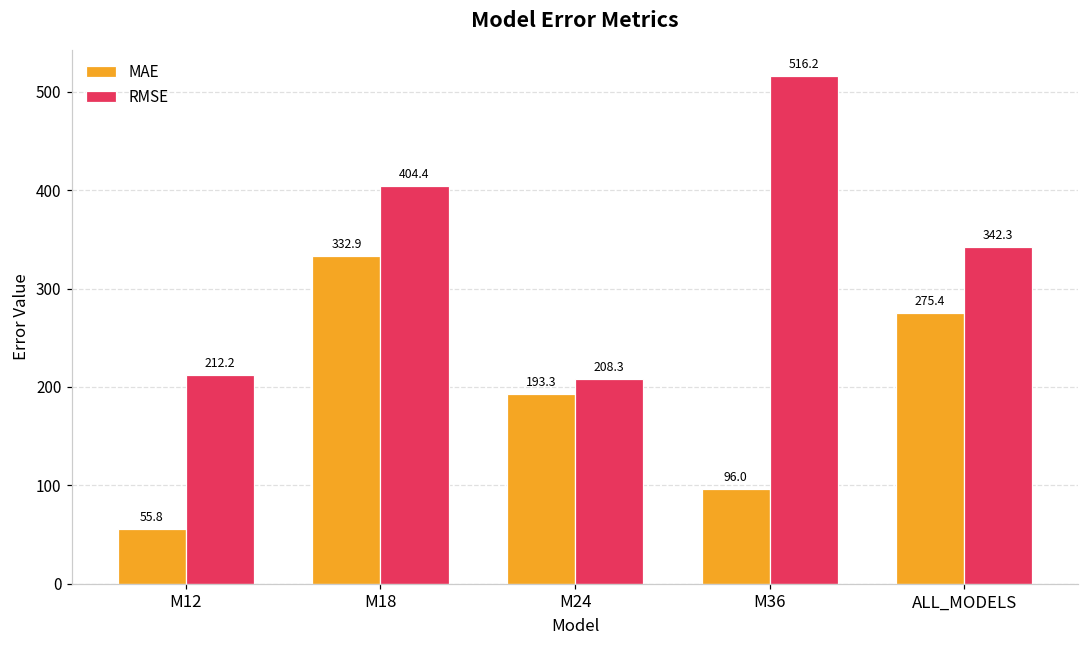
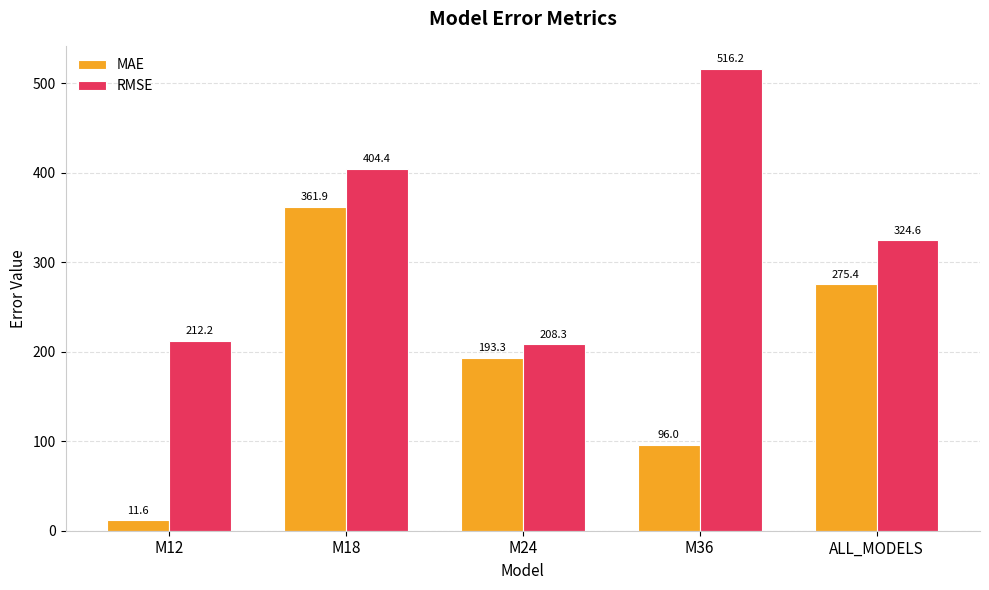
MAE, M12: 55.8 -> 11.6
MAE, M18: 332.9 -> 361.9
RMSE, ALL_MODELS: 342.3 -> 324.6
